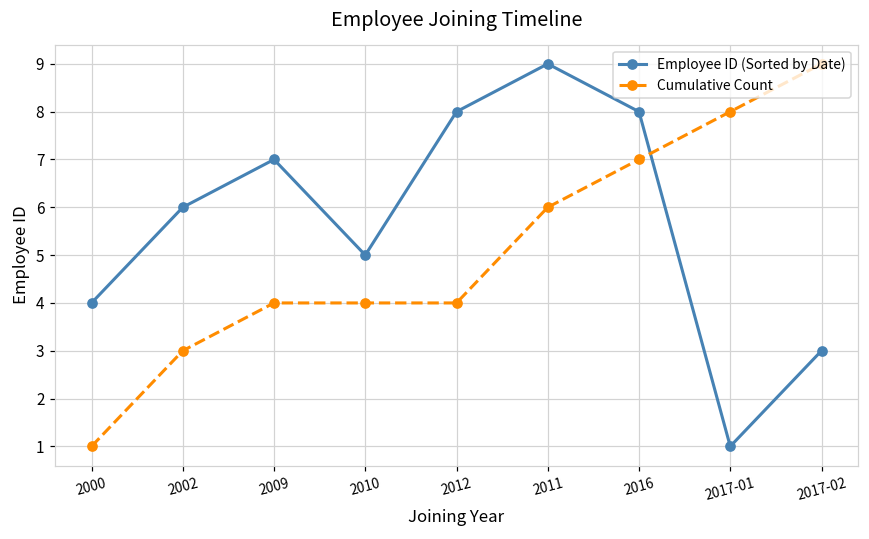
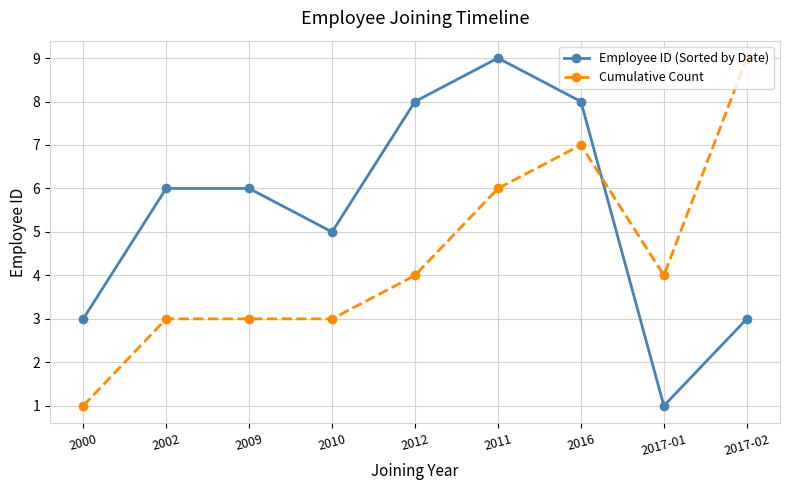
Employee ID (Sorted by Date), 2000: 4 -> 3
Employee ID (Sorted by Date), 2009: 7 -> 6
Cumulative Count, 2009: 4 -> 3
Cumulative Count, 2010: 4 -> 3
Cumulative Count, 2017-01: 8 -> 4
